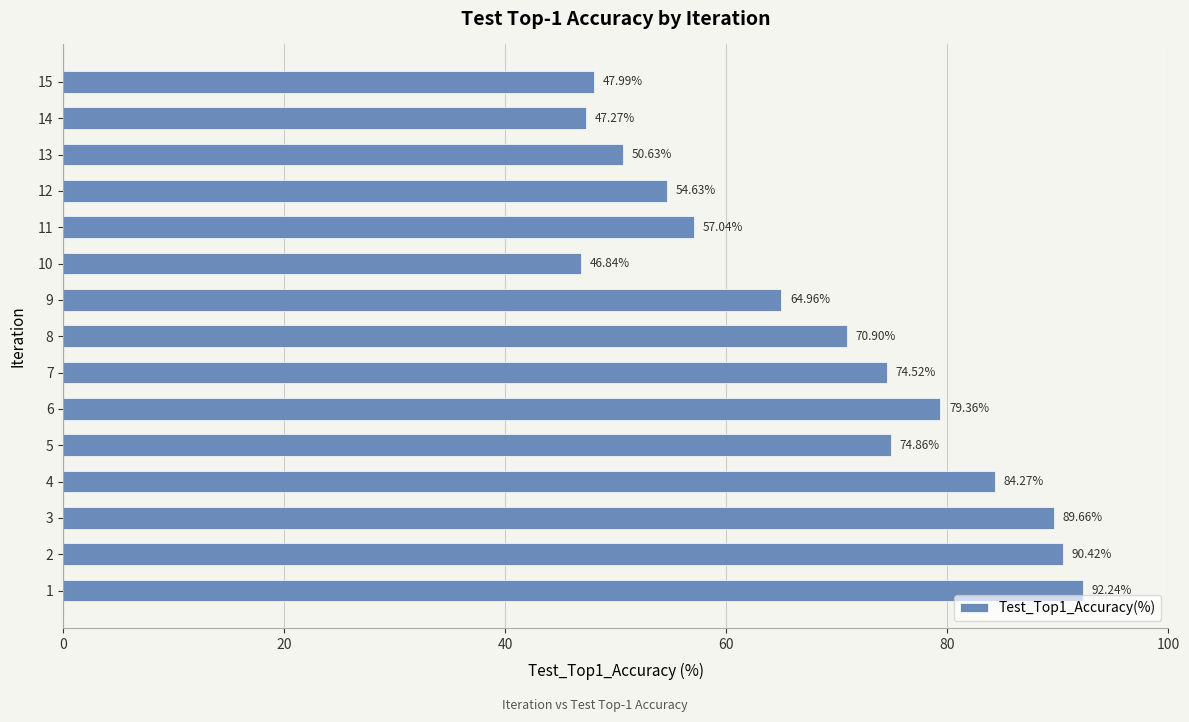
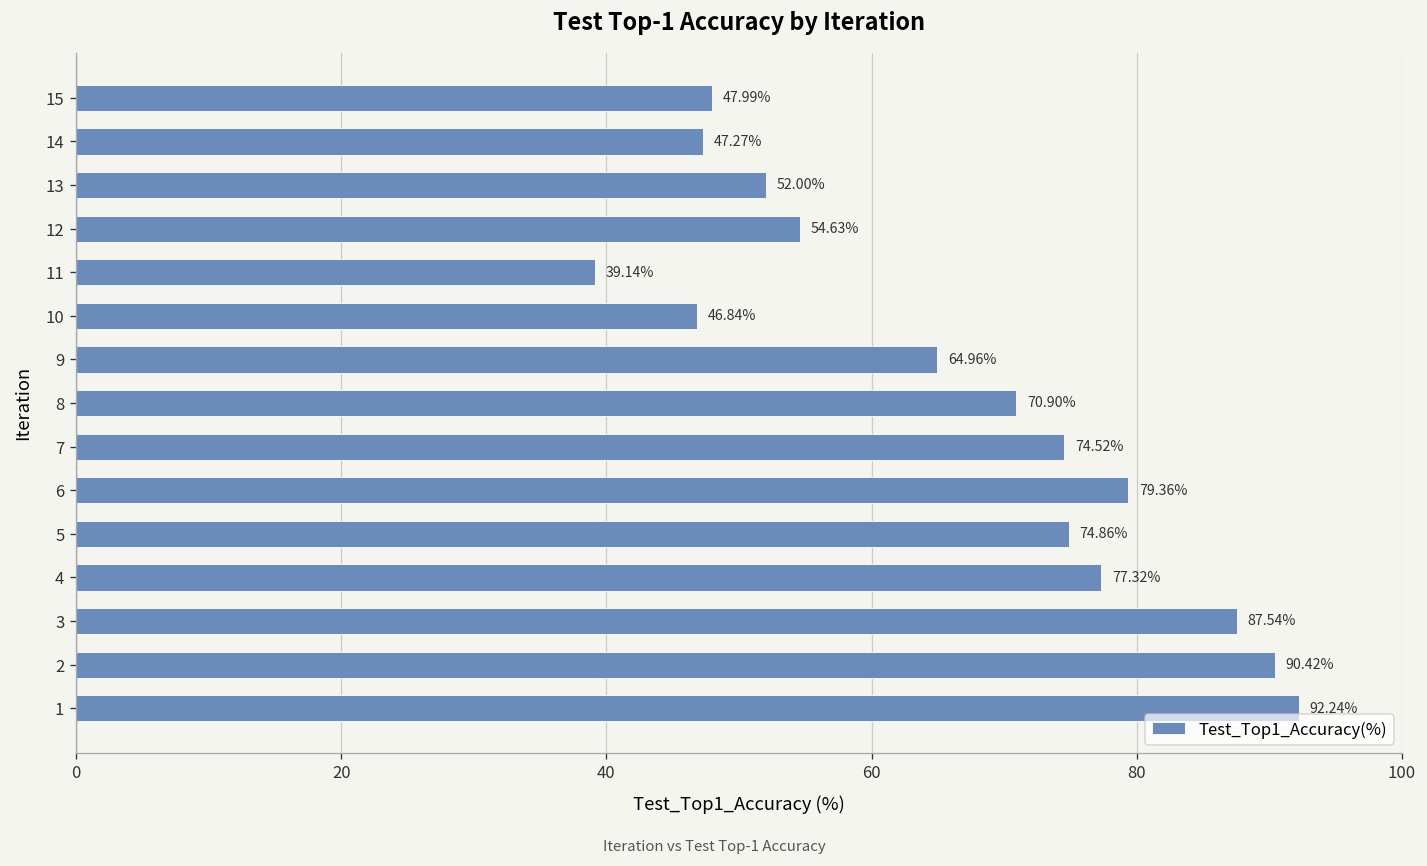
13: 50.63% -> 52.00%
11: 57.04% -> 39.14%
4: 84.27% -> 77.32%
3: 89.66% -> 87.54%
